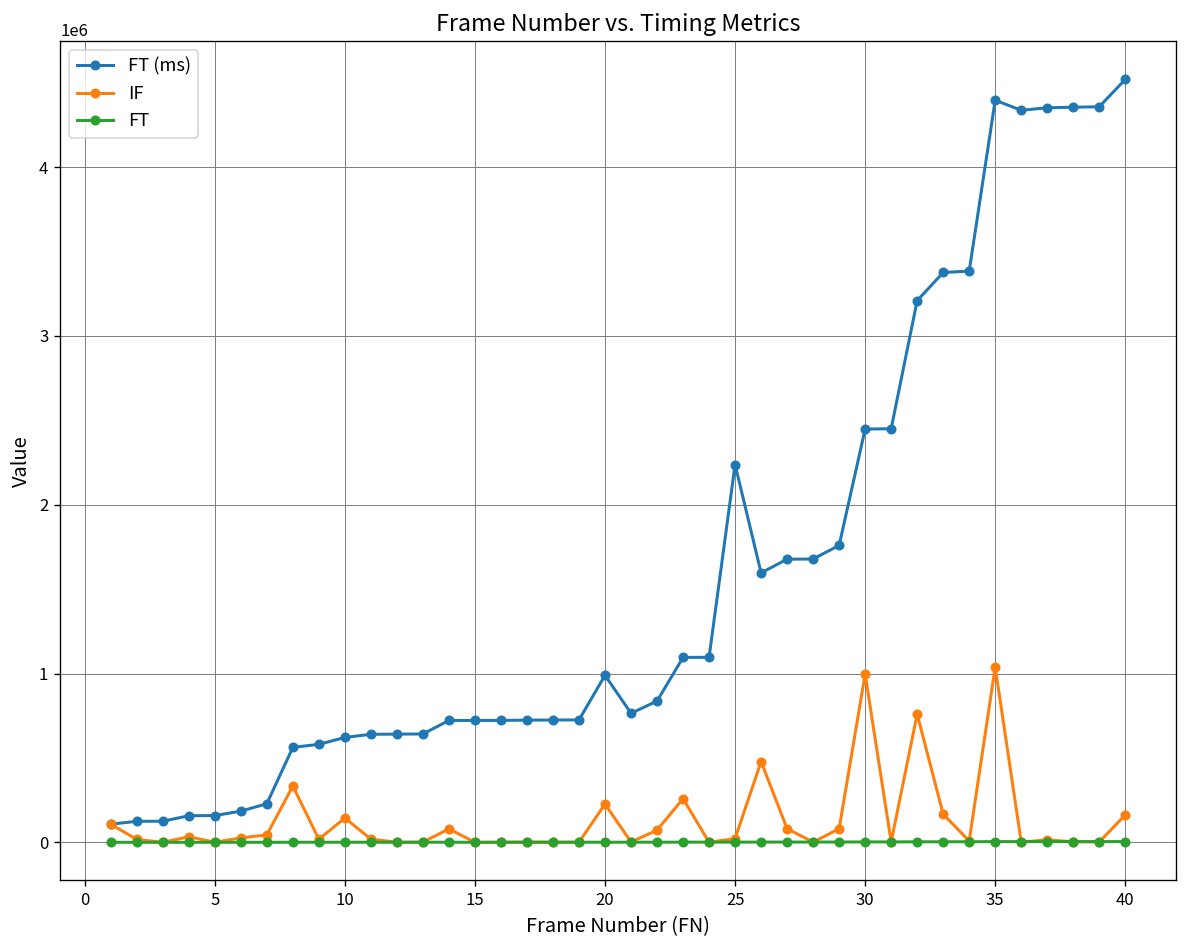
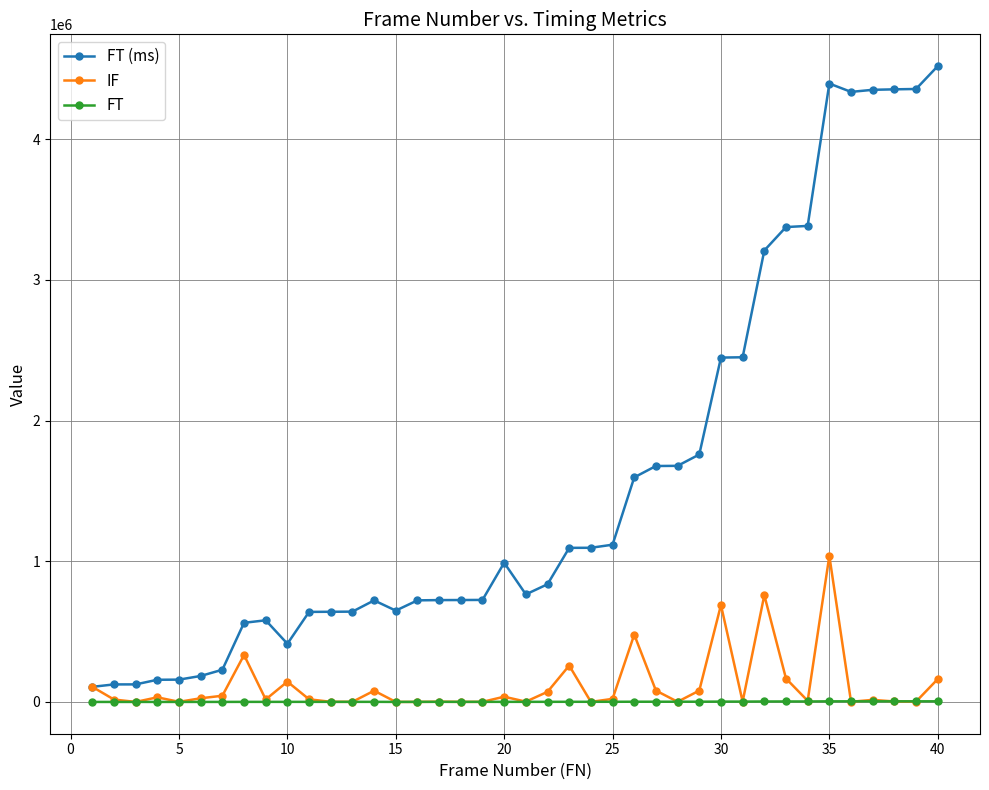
FT (ms), 10: 620000 -> 410000
FT (ms), 15: 720000 -> 650000
IF, 20: 230000 -> 40000
FT (ms), 25: 2240000 -> 1120000
IF, 30: 1000000 -> 690000
